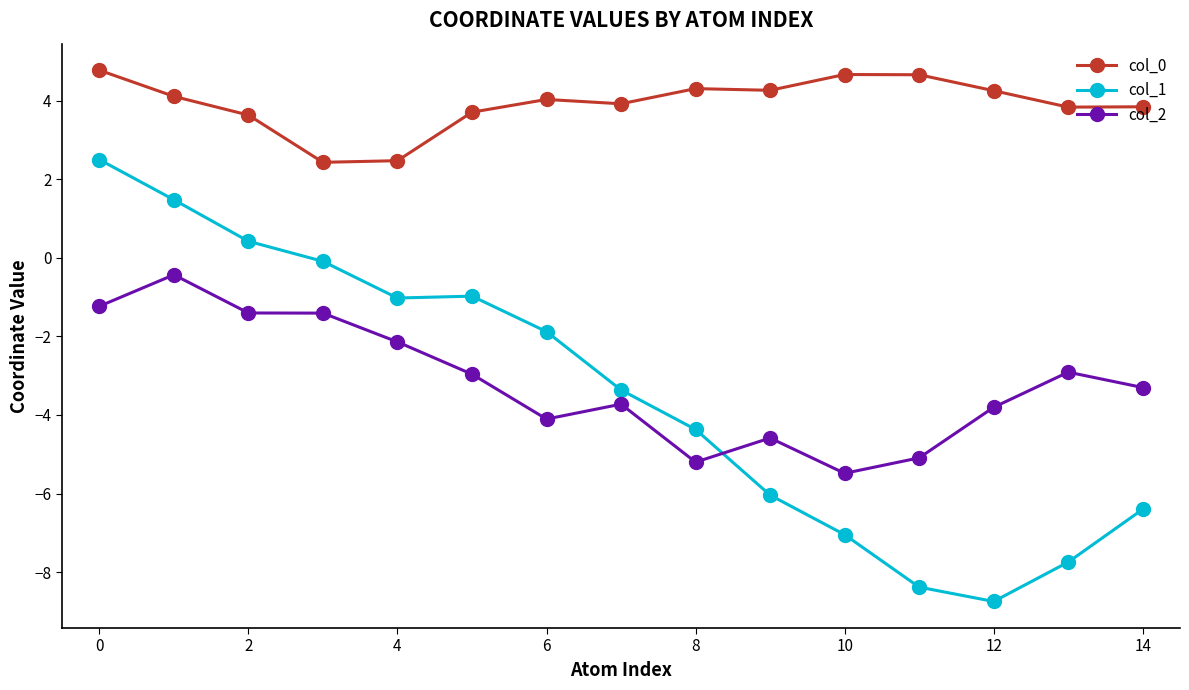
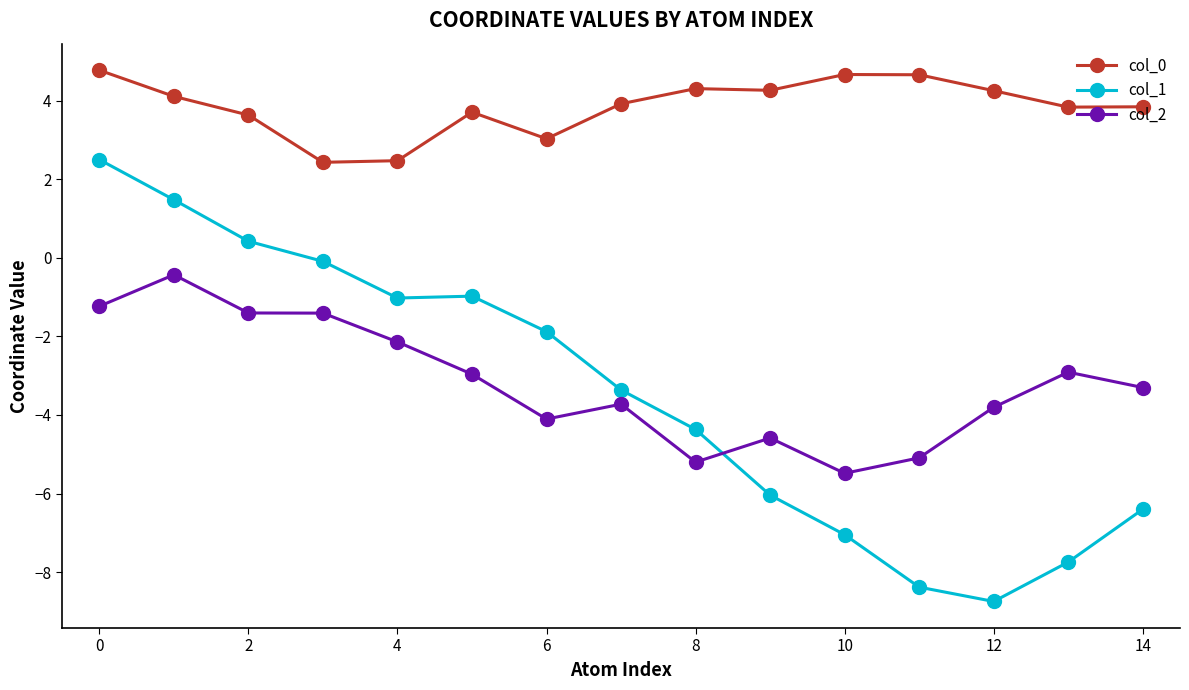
col_0, 6: 4.0 -> 3.0
